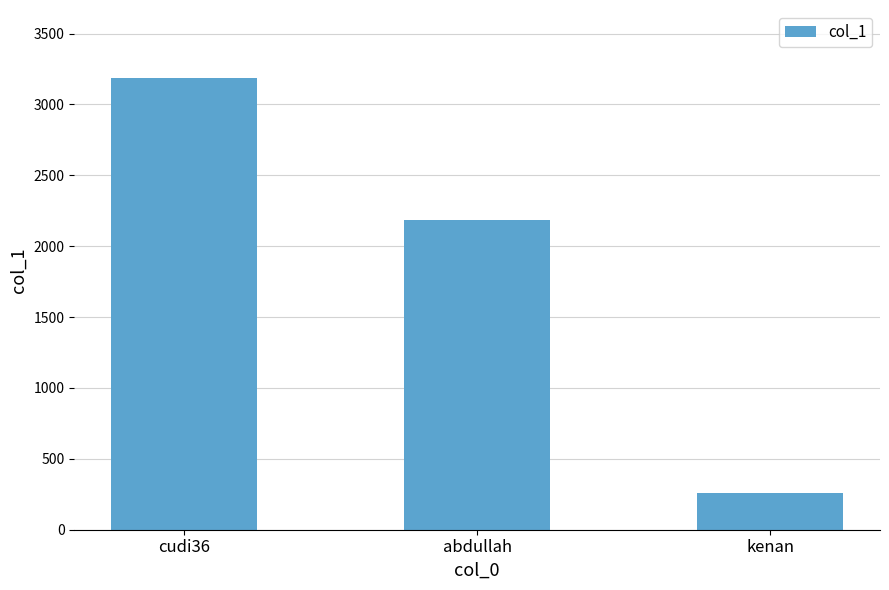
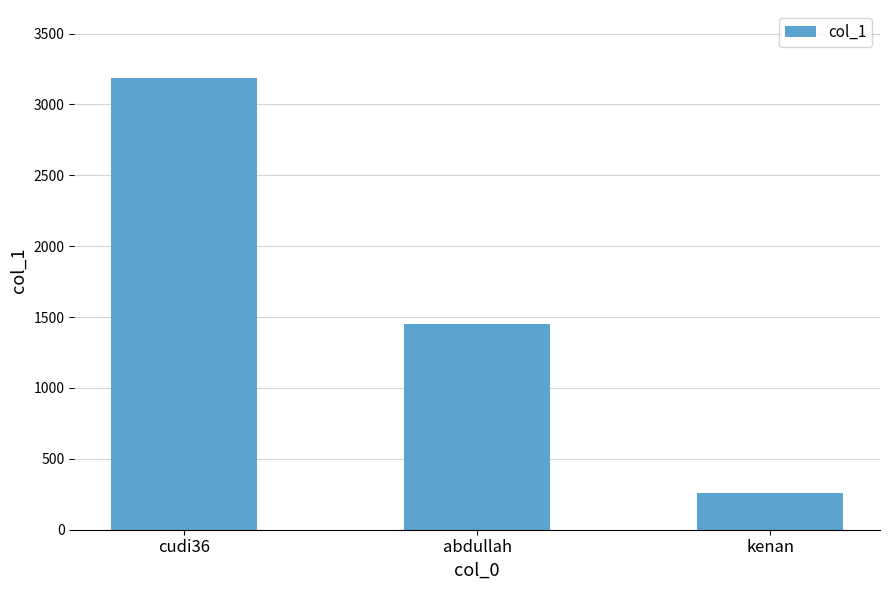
abdullah: 2180 -> 1450
